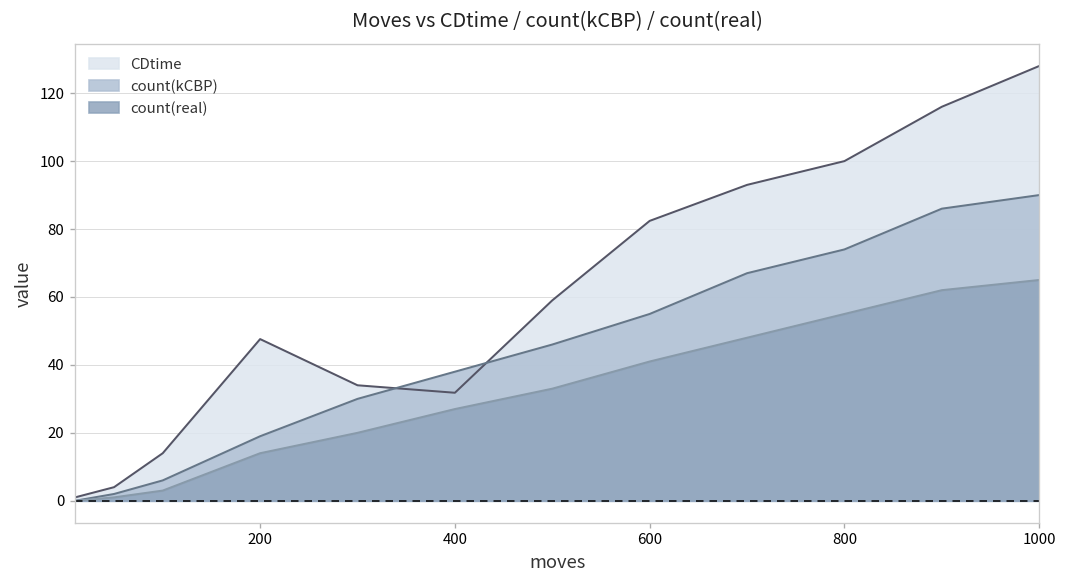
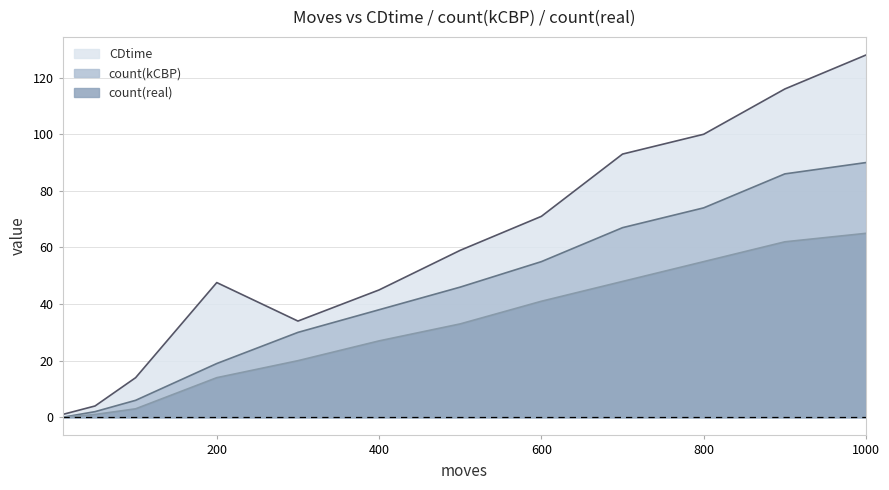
CDtime, 400: 32 -> 45
CDtime, 600: 82 -> 71
